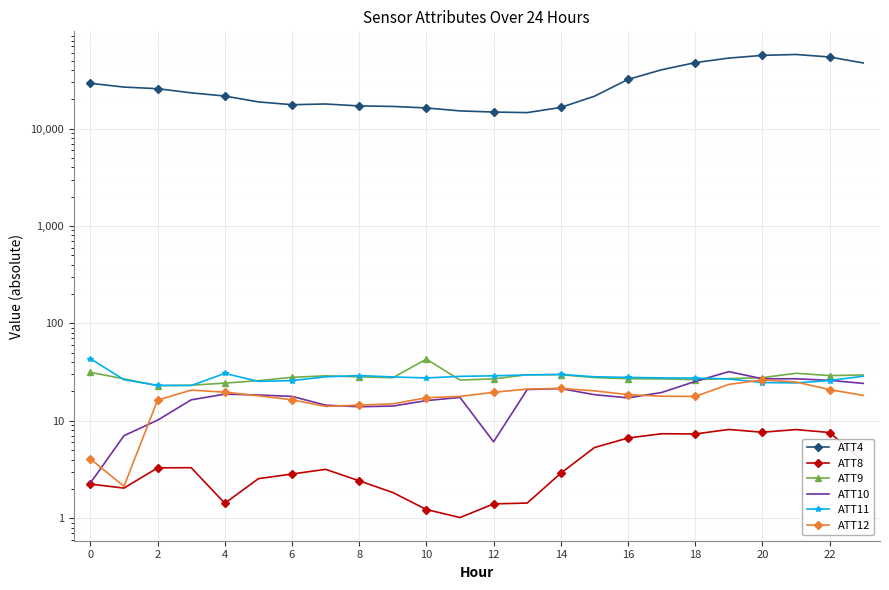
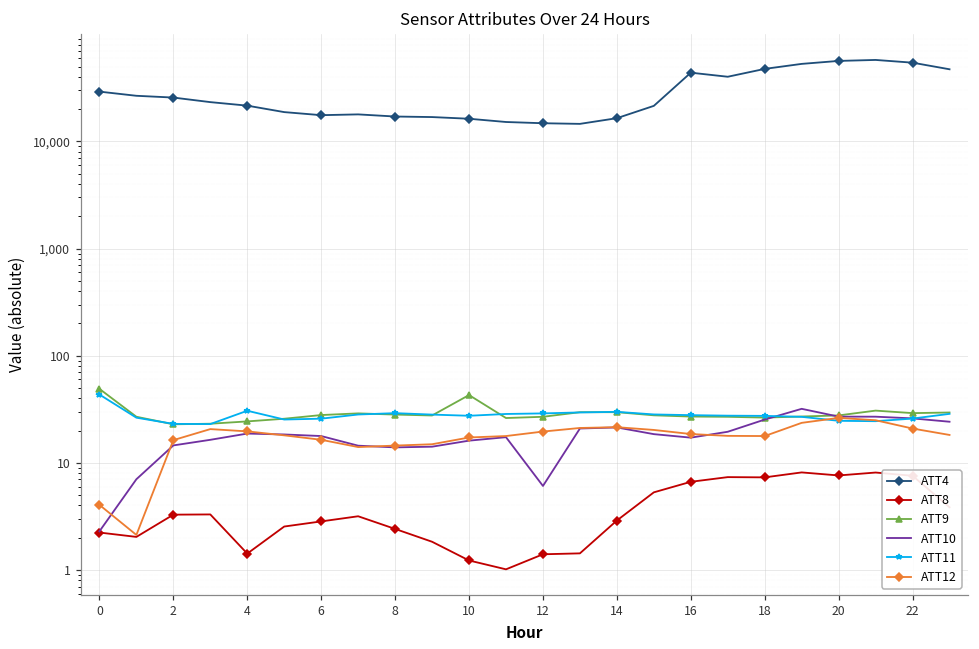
ATT9, 0: 31 -> 50
ATT10, 2: 10 -> 15
ATT4, 16: 32,000 -> 40,000
